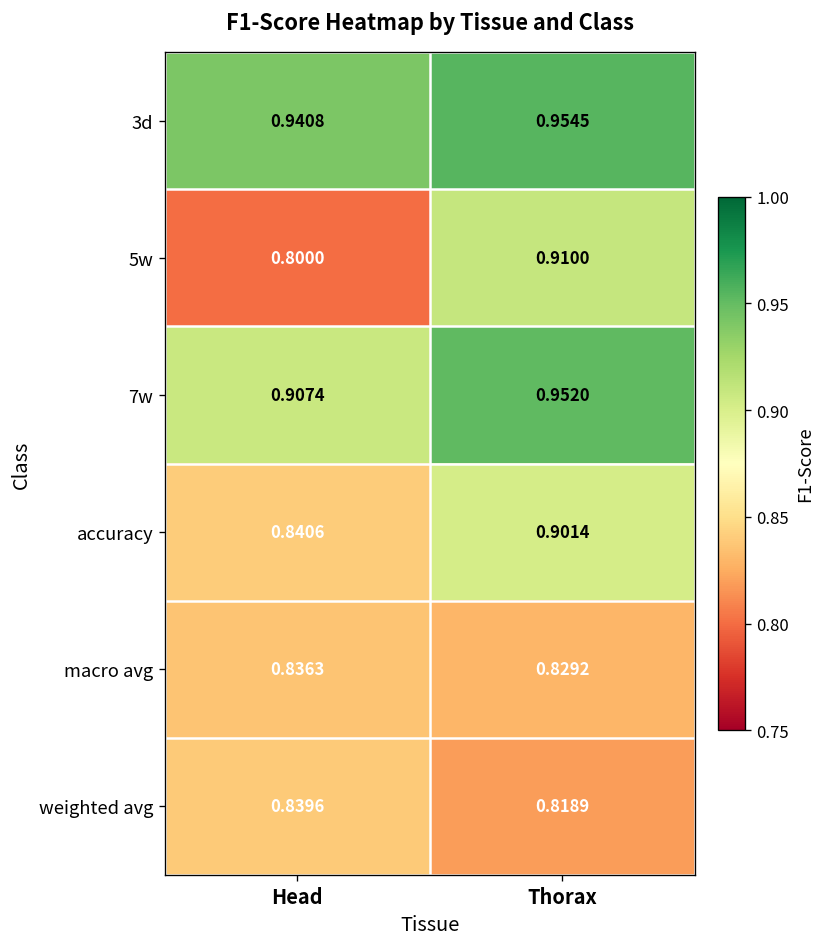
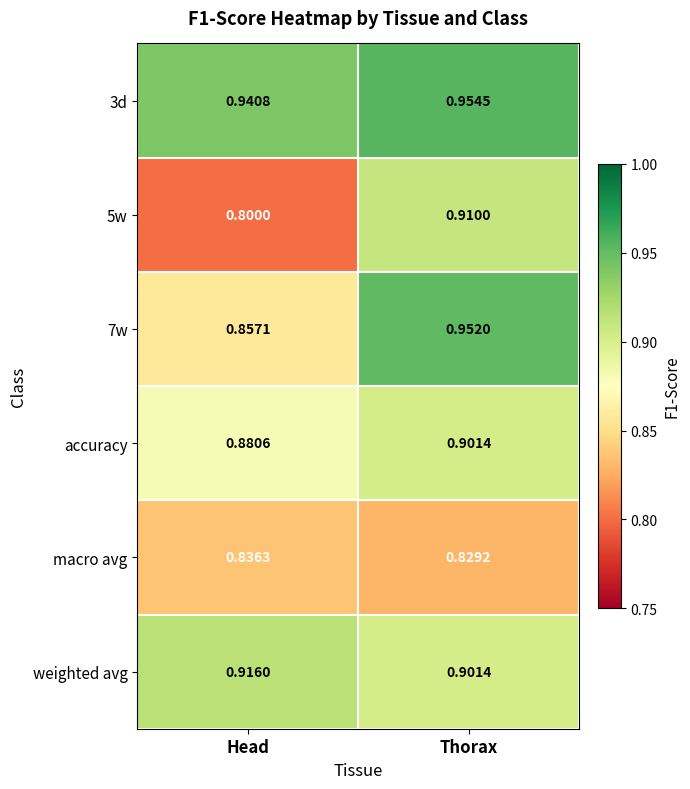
7w, Head: 0.9074 -> 0.8571
accuracy, Head: 0.8406 -> 0.8806
weighted avg, Head: 0.8396 -> 0.9160
weighted avg, Thorax: 0.8189 -> 0.9014
